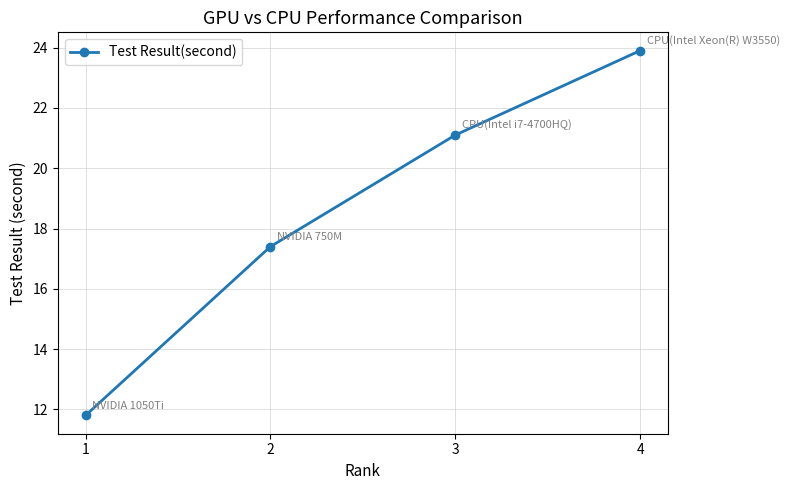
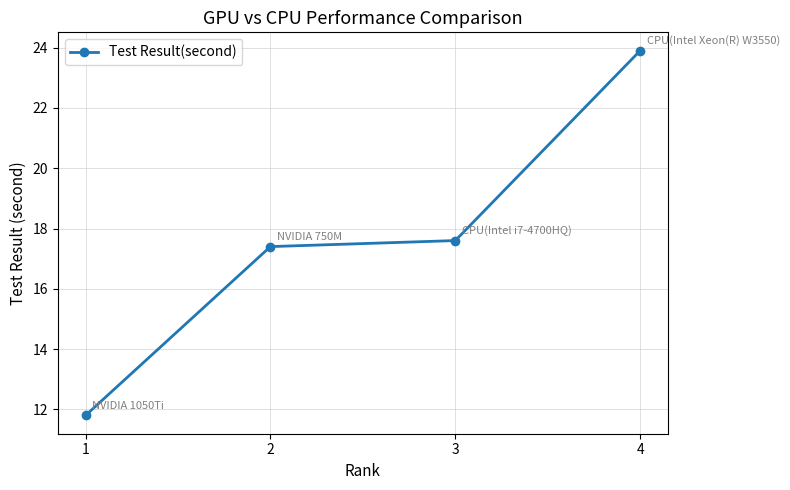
3: 21.1 -> 17.6
